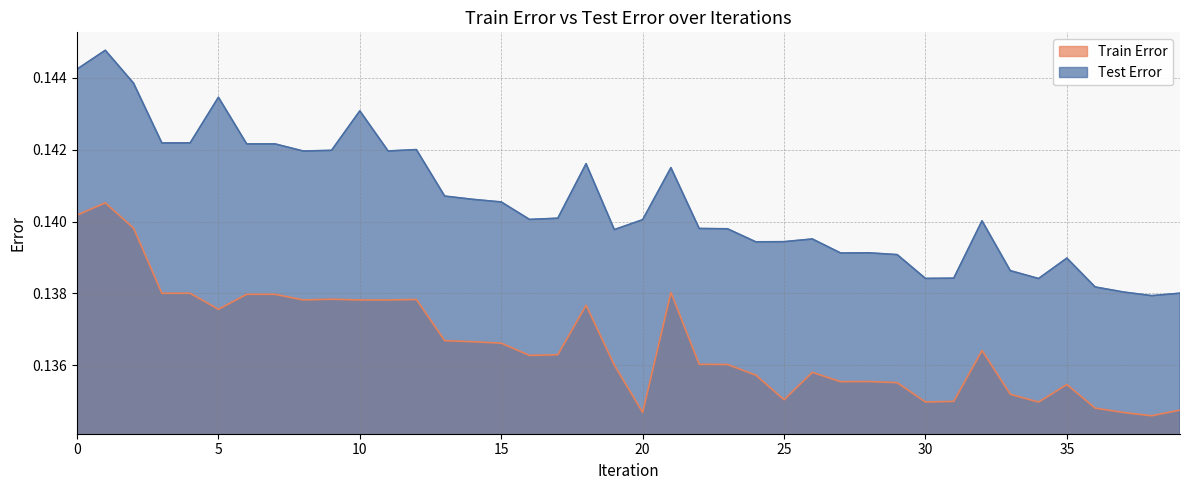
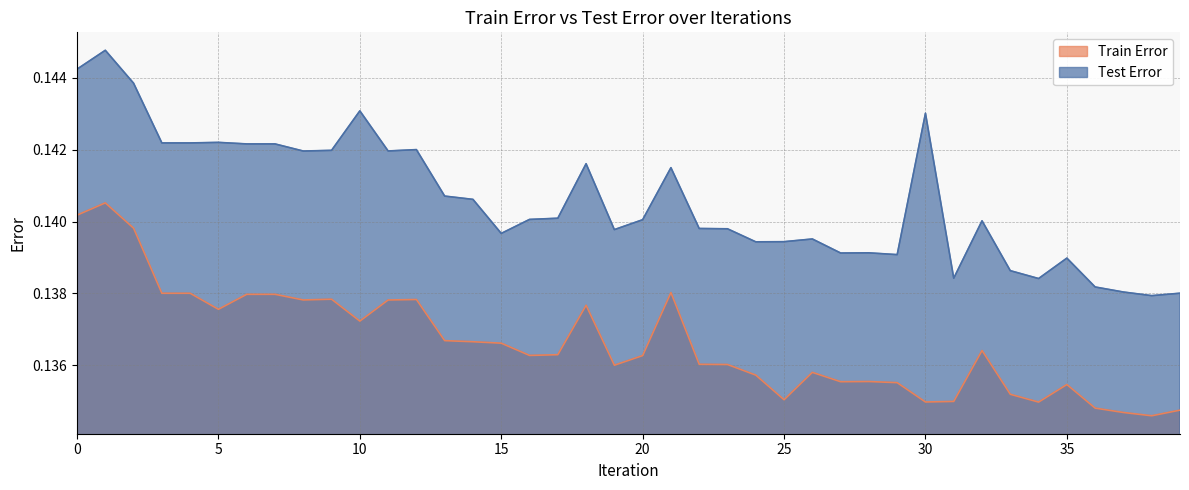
Test Error, 5: 0.1435 -> 0.1422
Train Error, 10: 0.1378 -> 0.1372
Test Error, 15: 0.1405 -> 0.1397
Train Error, 20: 0.1347 -> 0.1363
Test Error, 30: 0.1384 -> 0.1430
